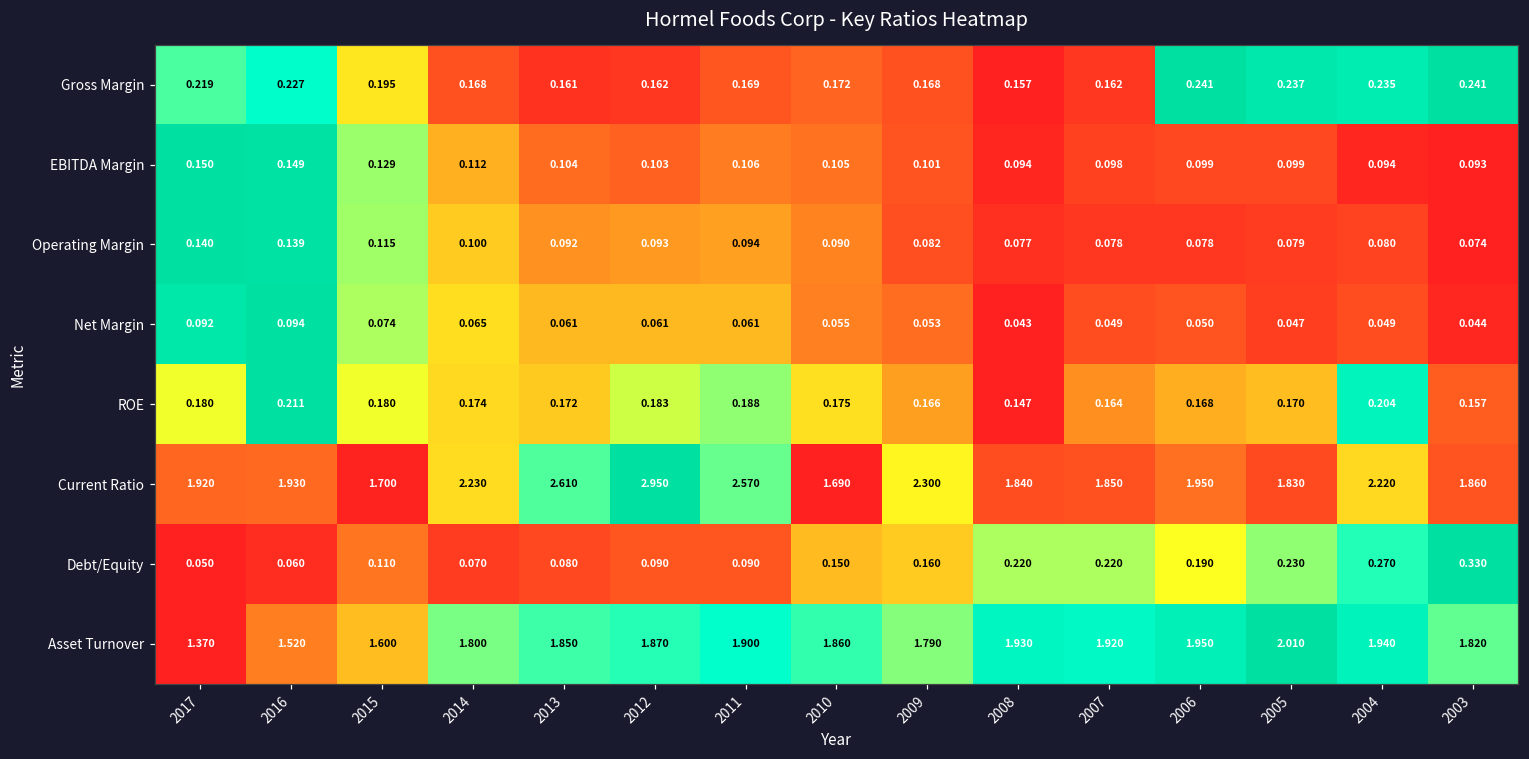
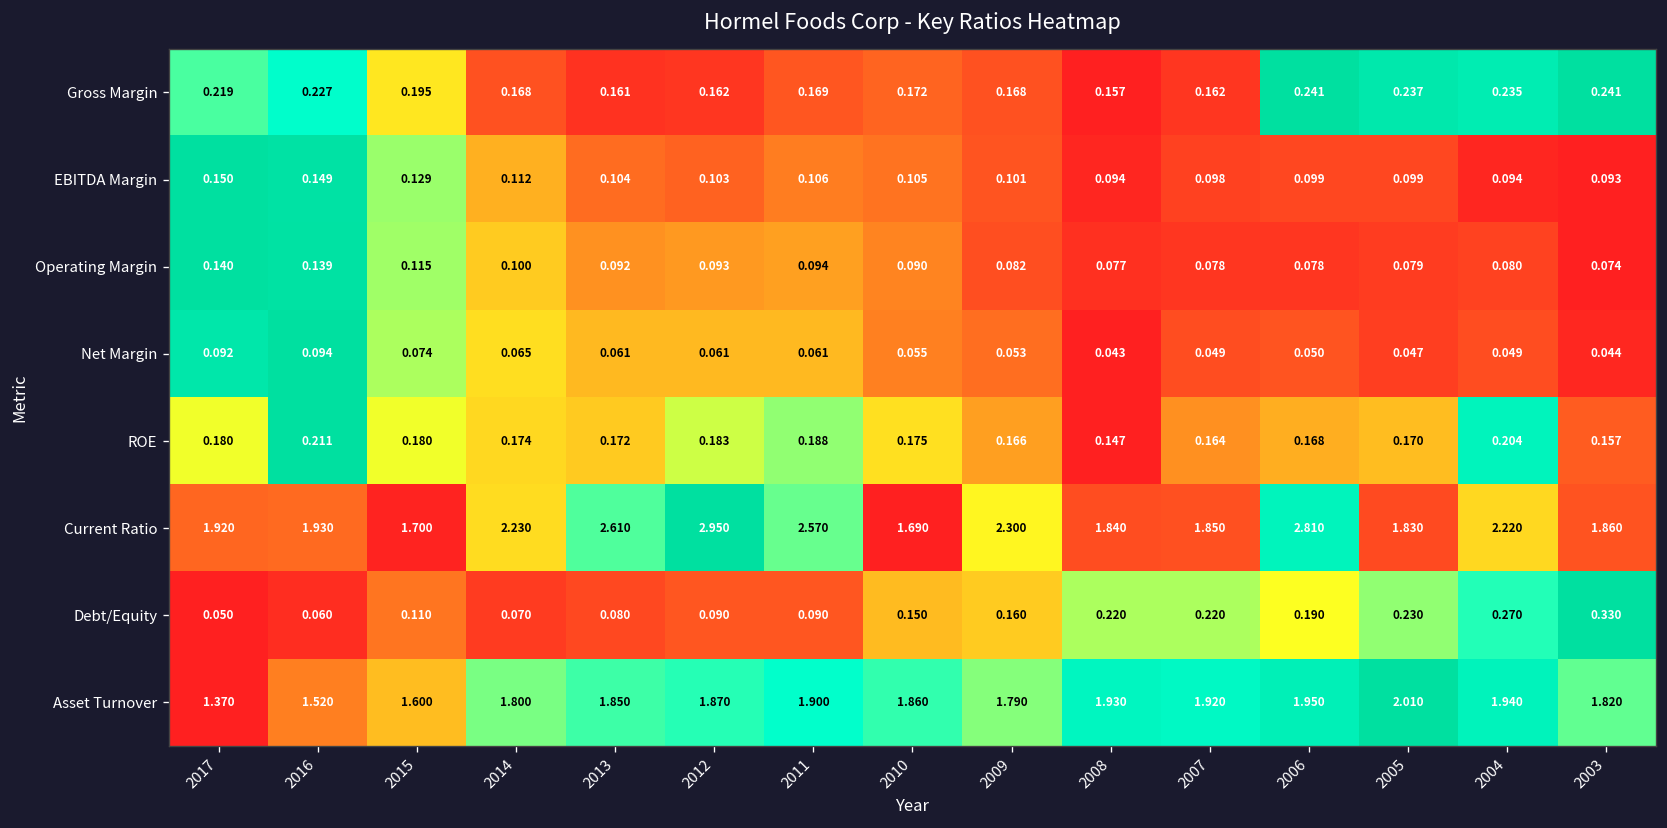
Current Ratio, 2006: 1.950 -> 2.810
